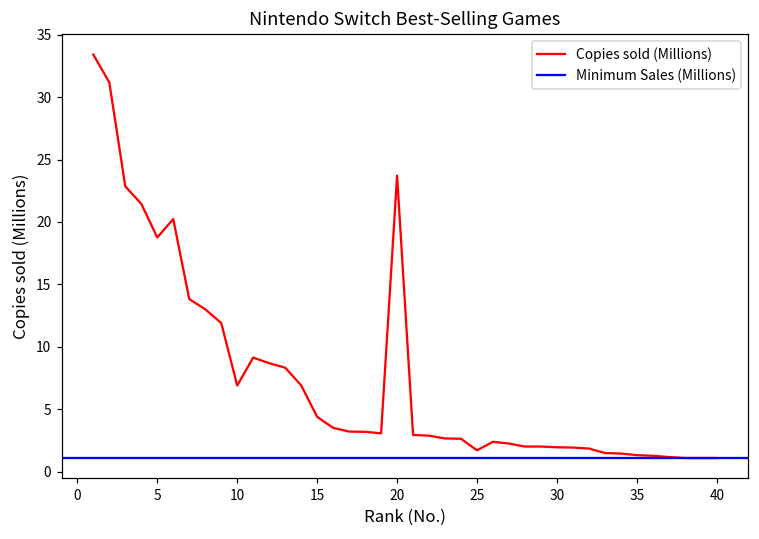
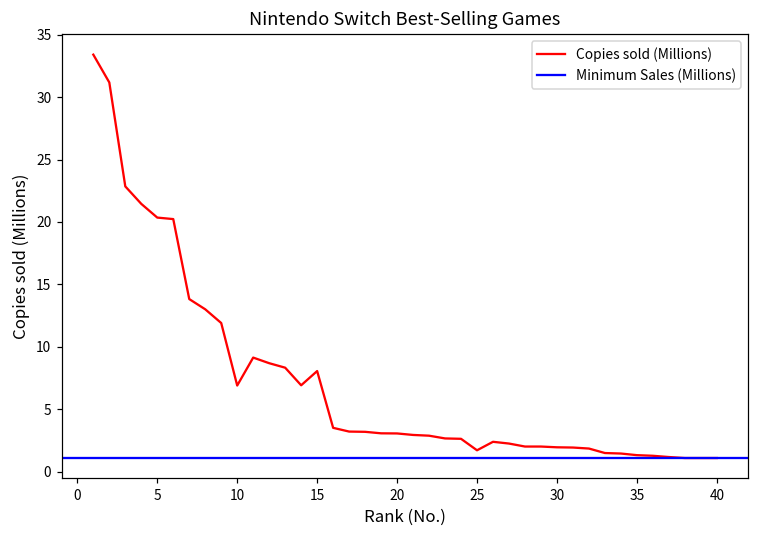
5: 18.8 -> 20.4
15: 4.4 -> 8.1
20: 23.7 -> 3.1
